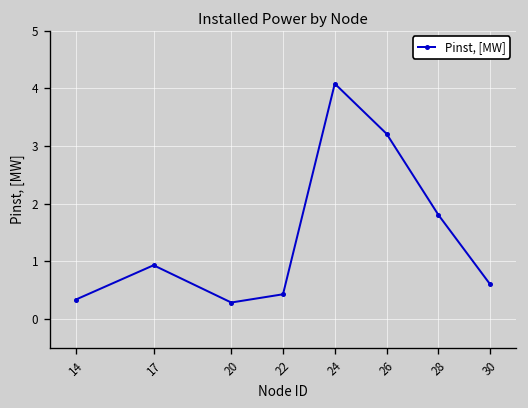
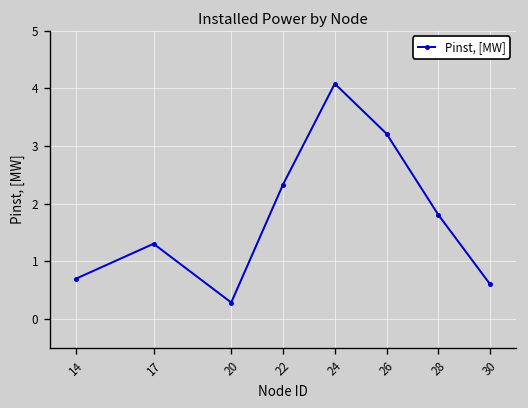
14: 0.3 -> 0.7
17: 0.9 -> 1.3
22: 0.4 -> 2.3
